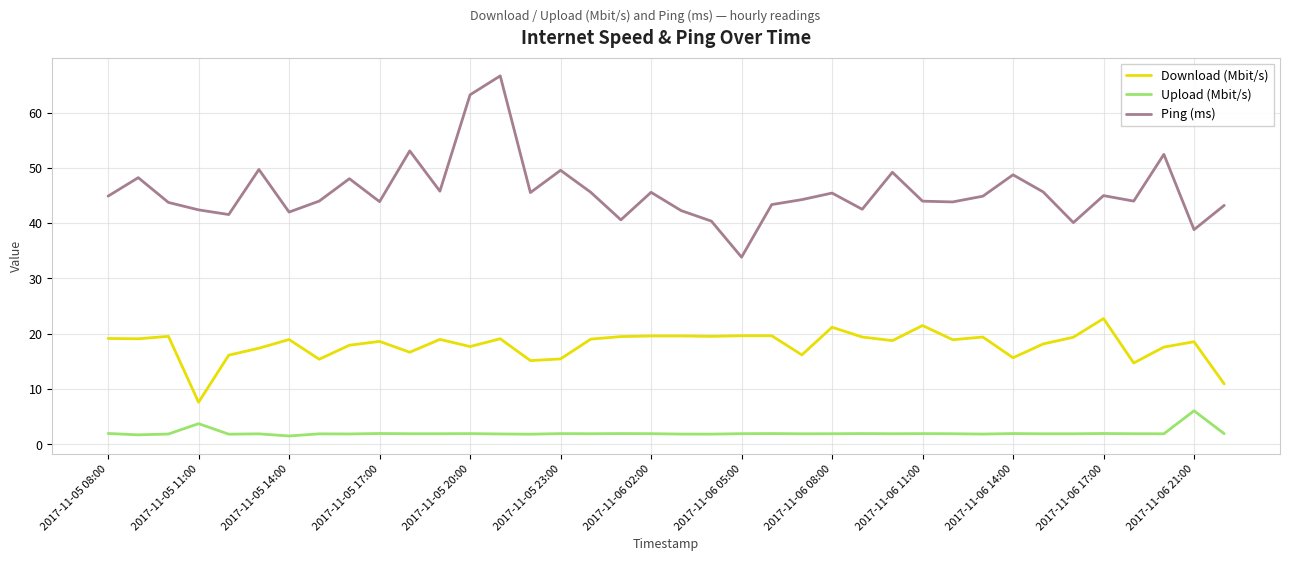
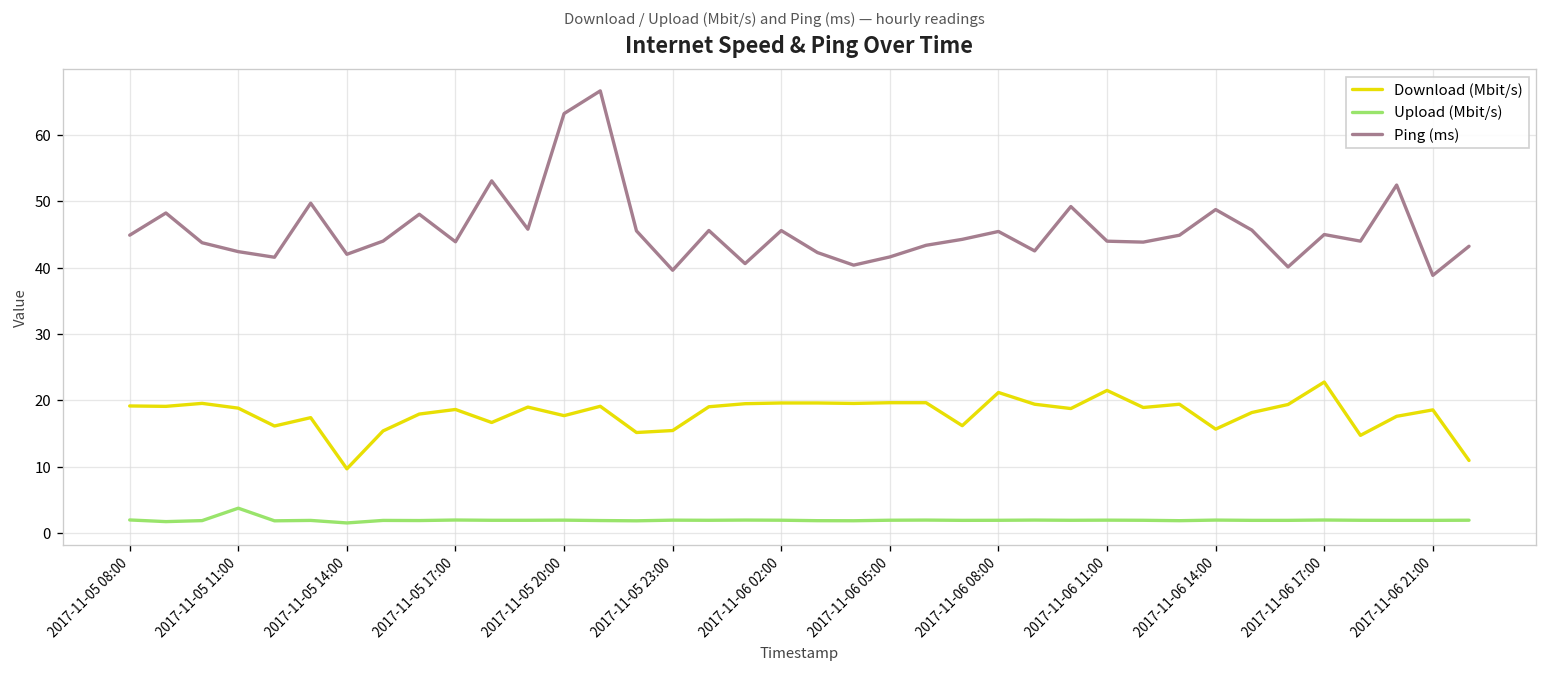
Download (Mbit/s), 2017-11-05 11:00: 8 -> 19
Download (Mbit/s), 2017-11-05 14:00: 19 -> 10
Ping (ms), 2017-11-05 23:00: 50 -> 40
Ping (ms), 2017-11-06 05:00: 34 -> 42
Upload (Mbit/s), 2017-11-06 21:00: 6 -> 2
